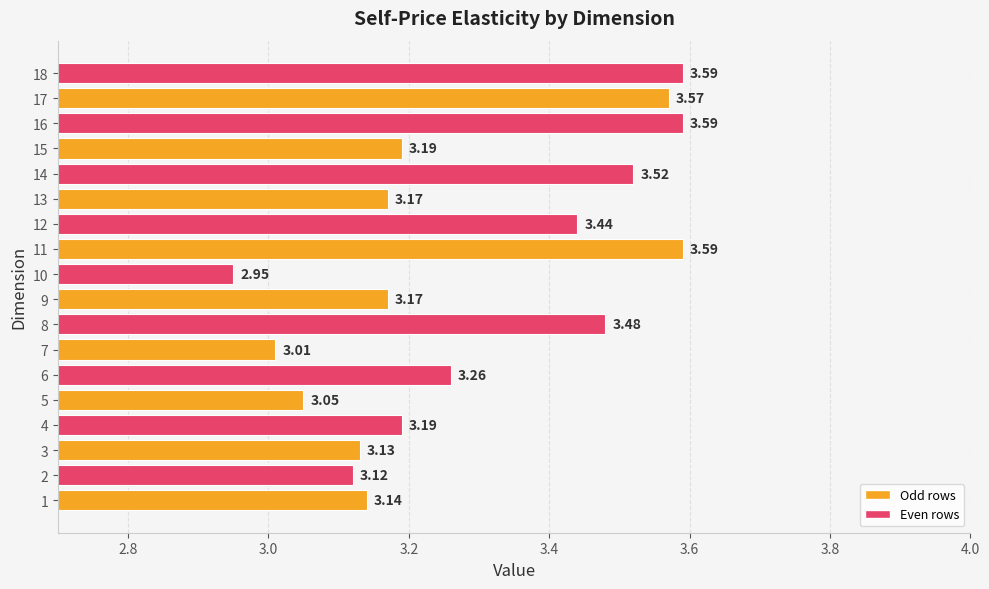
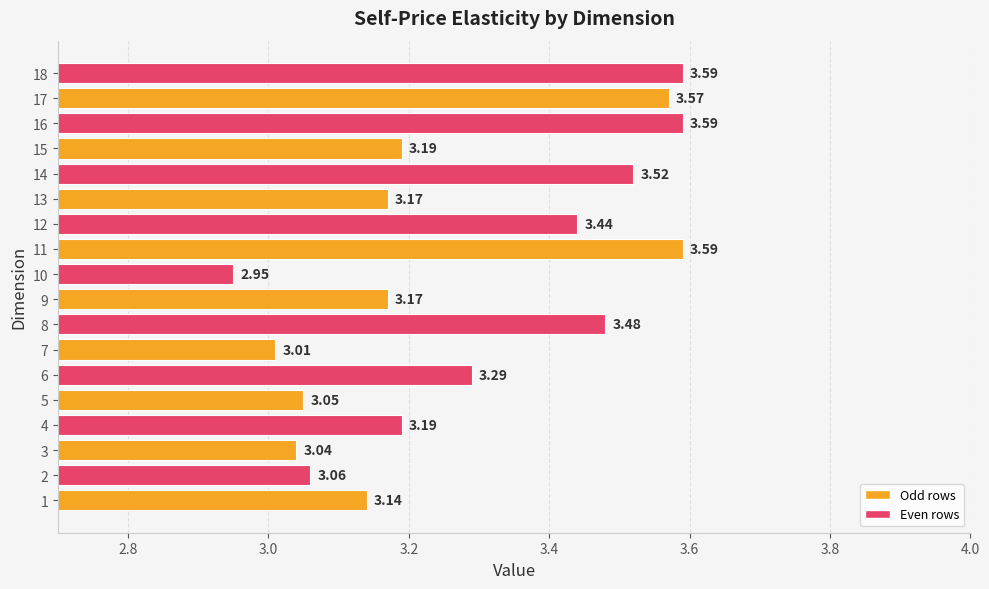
6: 3.26 -> 3.29
3: 3.13 -> 3.04
2: 3.12 -> 3.06
